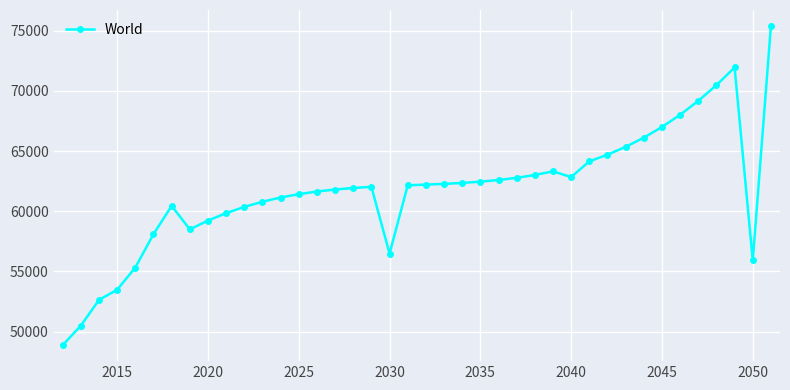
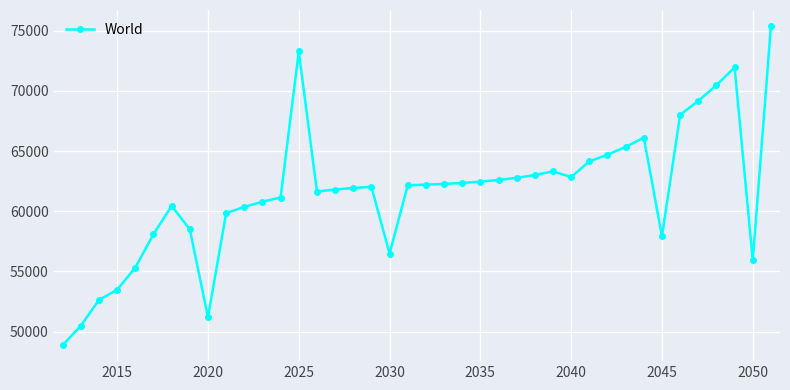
2020: 59200 -> 51200
2025: 61400 -> 73300
2045: 67000 -> 57900
